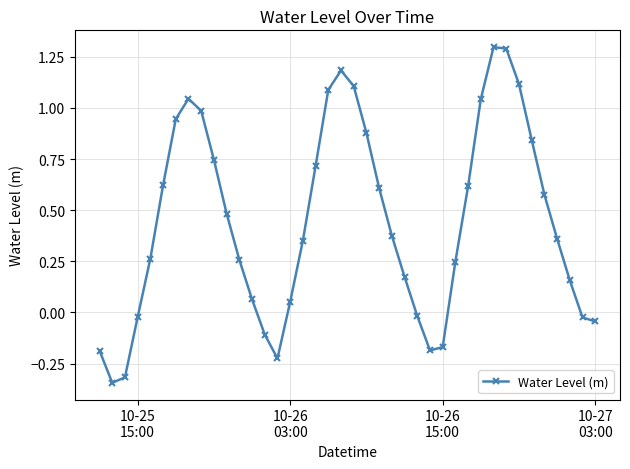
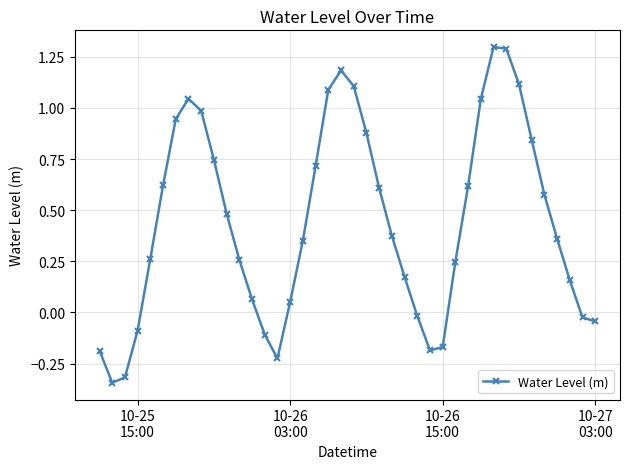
10-25 15:00: -0.02 -> -0.09
